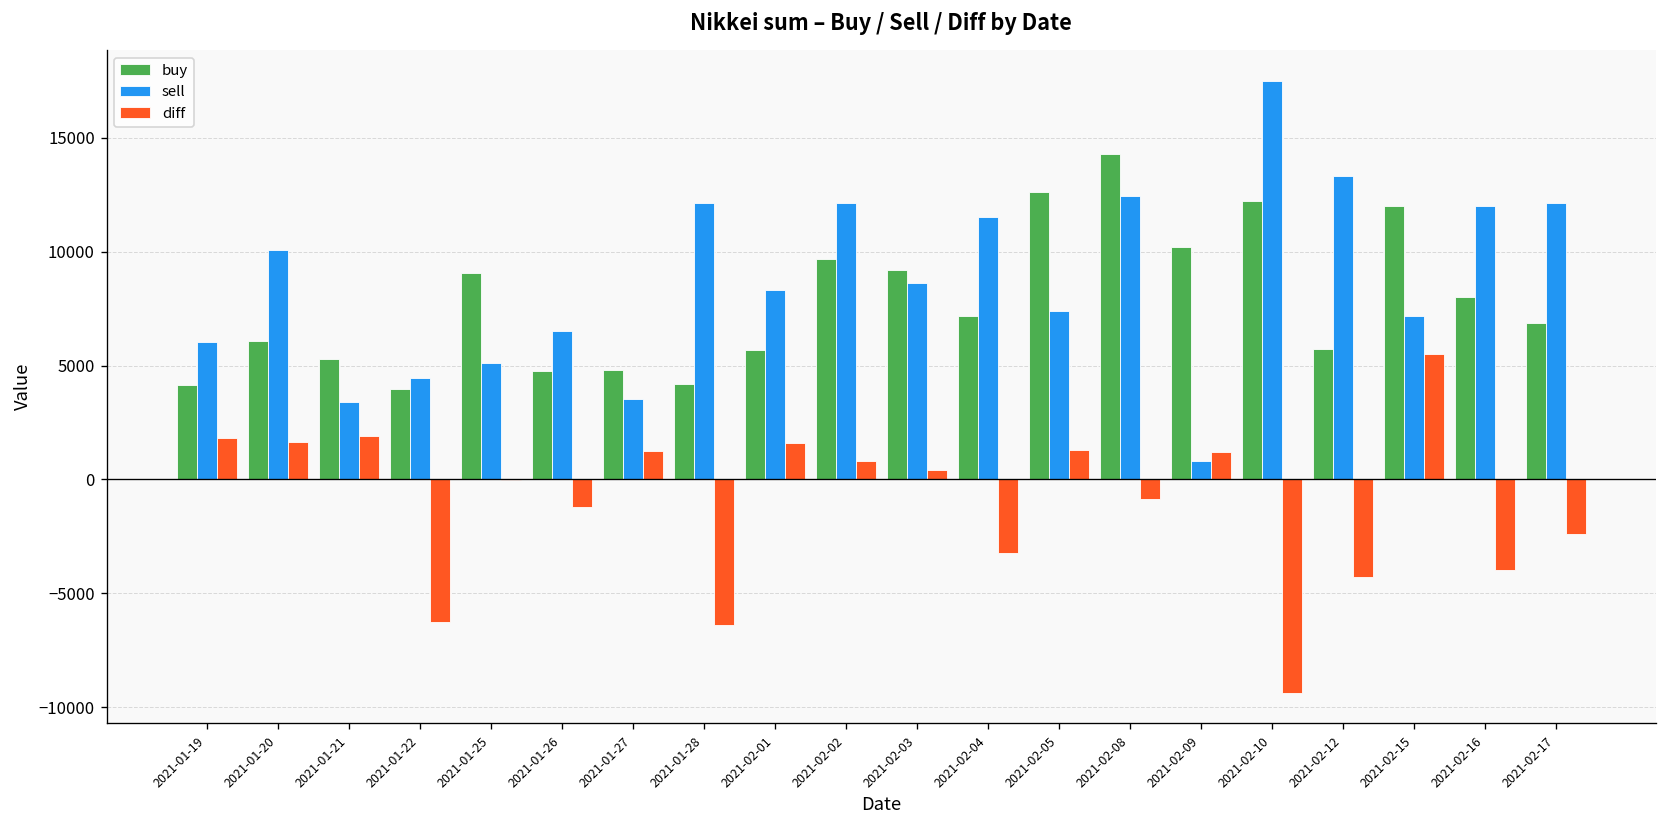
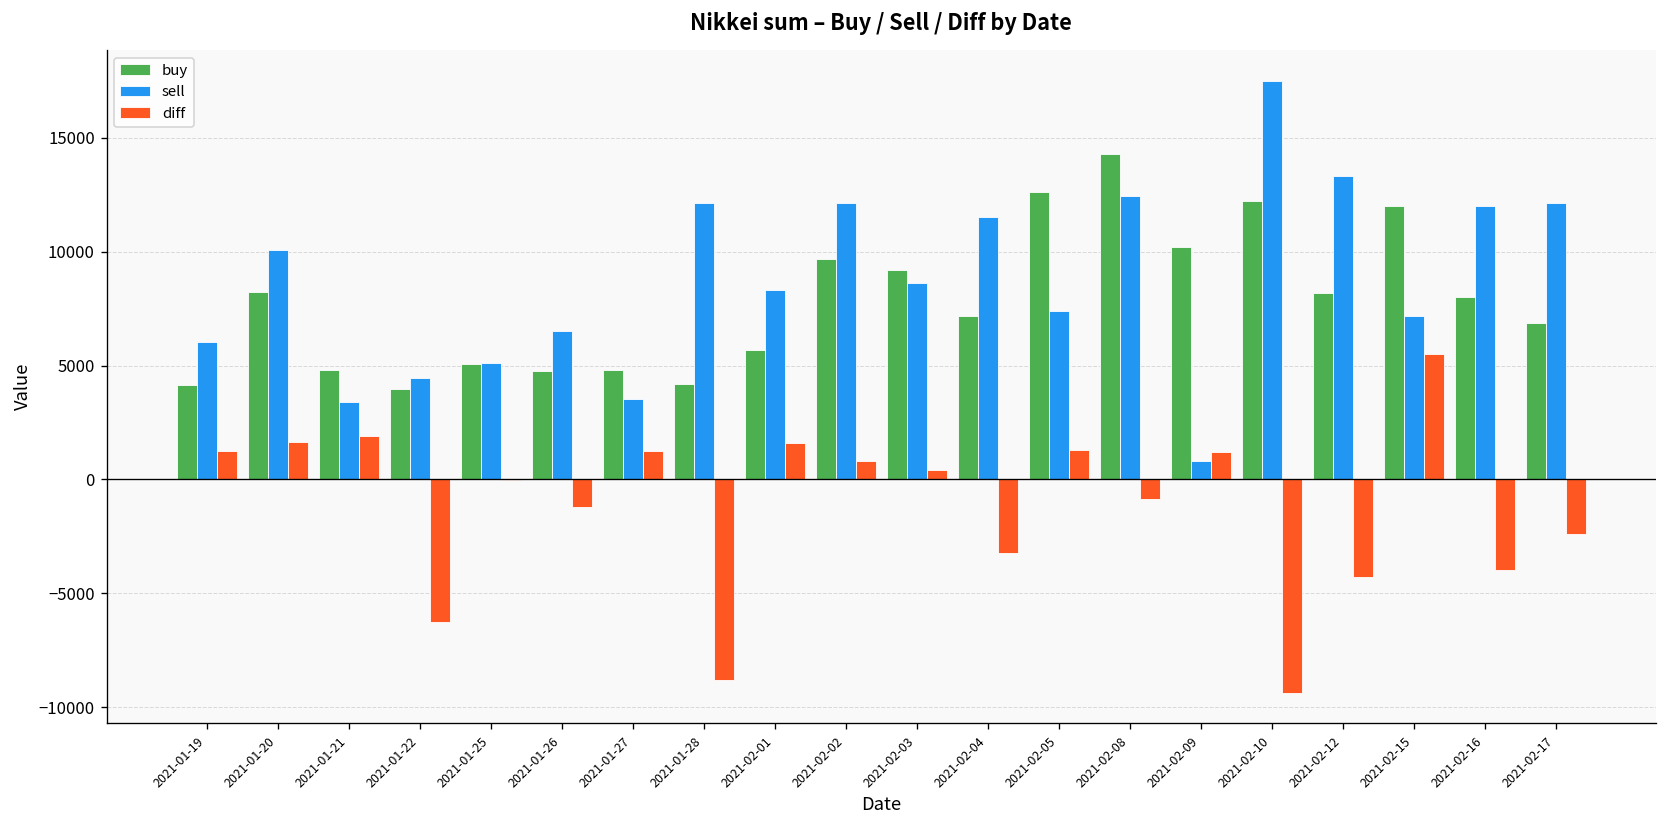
diff, 2021-01-19: 1800 -> 1300
buy, 2021-01-20: 6100 -> 8200
buy, 2021-01-21: 5300 -> 4800
buy, 2021-01-25: 9000 -> 5100
diff, 2021-01-28: -6400 -> -8800
buy, 2021-02-12: 5700 -> 8200
